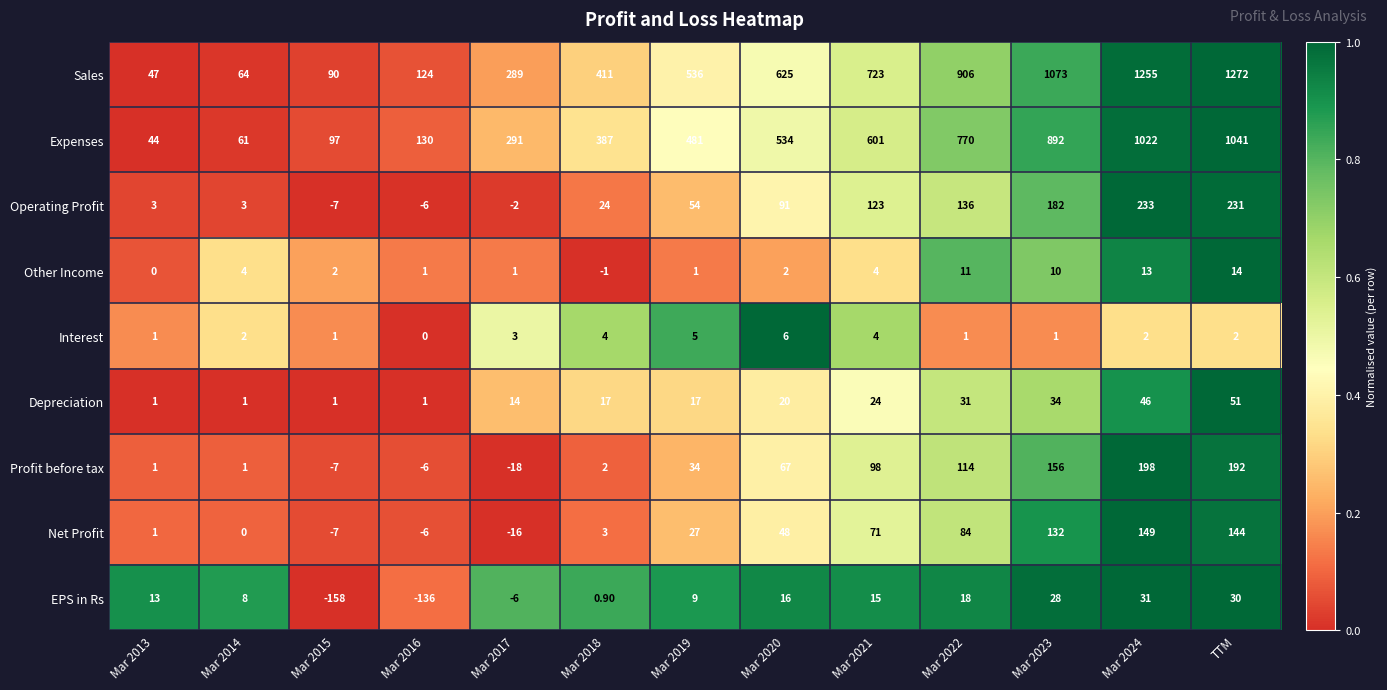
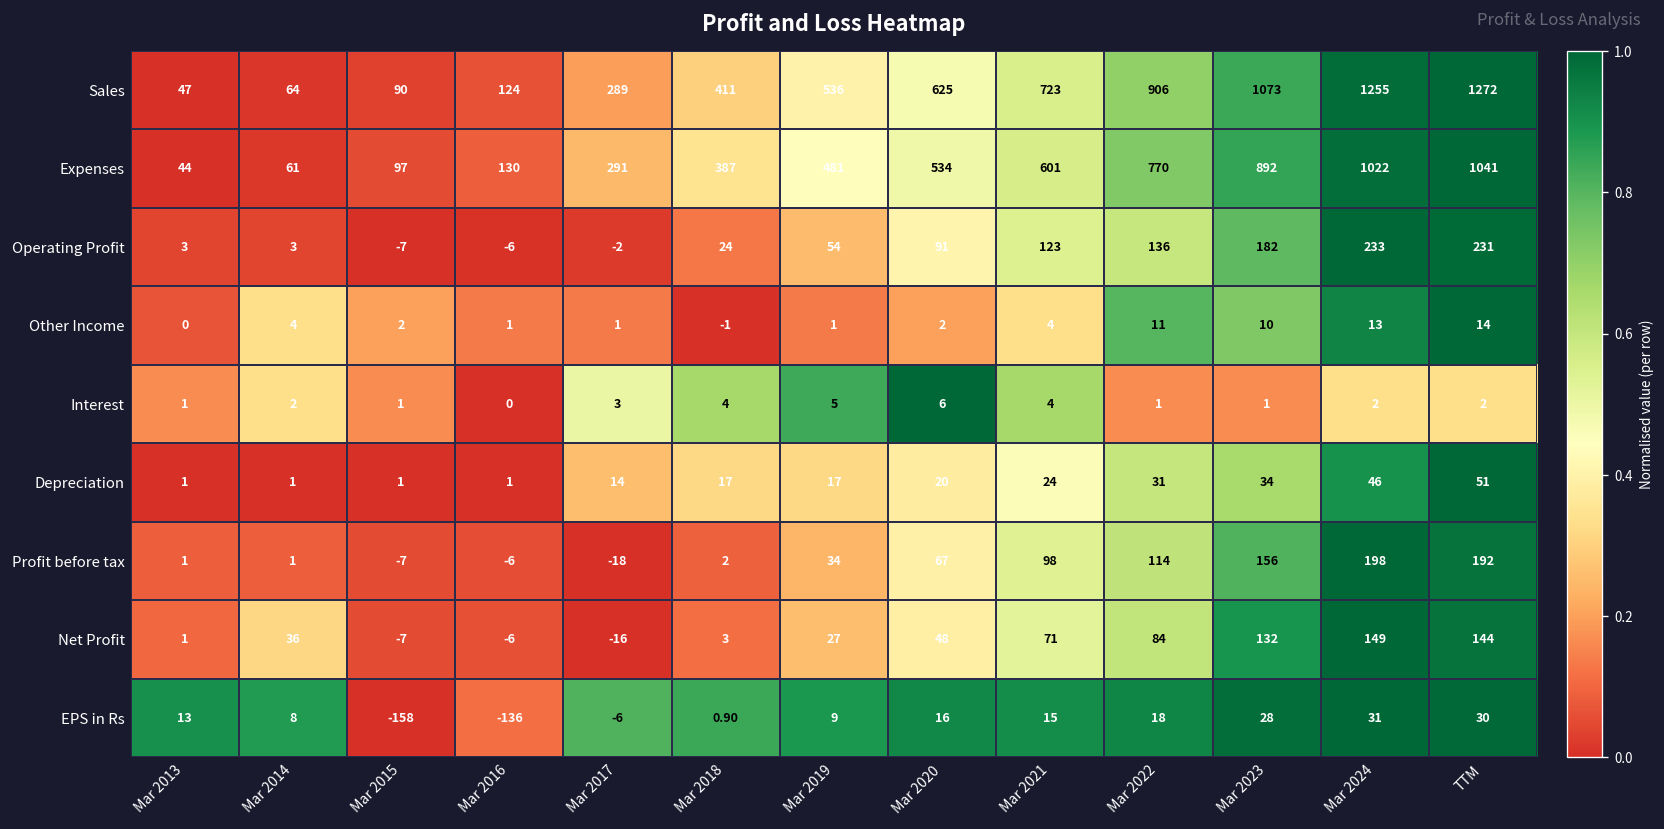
Net Profit, Mar 2014: 0 -> 36
